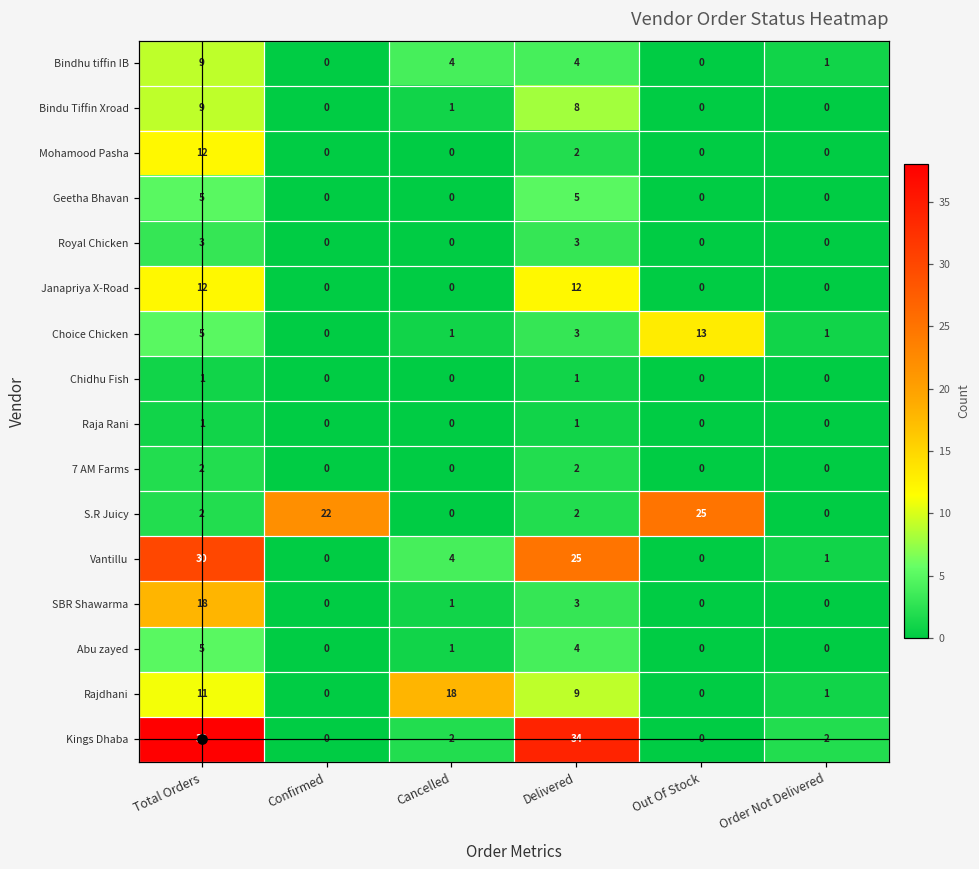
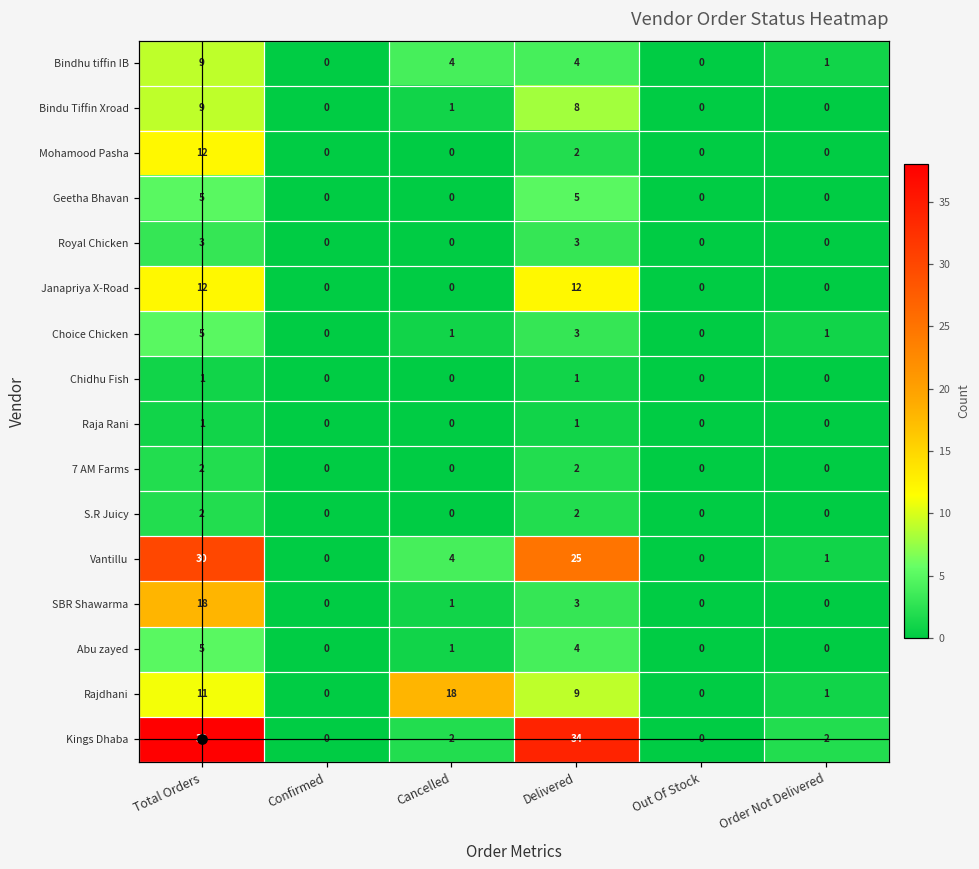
Choice Chicken, Out Of Stock: 13 -> 0
S.R Juicy, Confirmed: 22 -> 0
S.R Juicy, Out Of Stock: 25 -> 0
